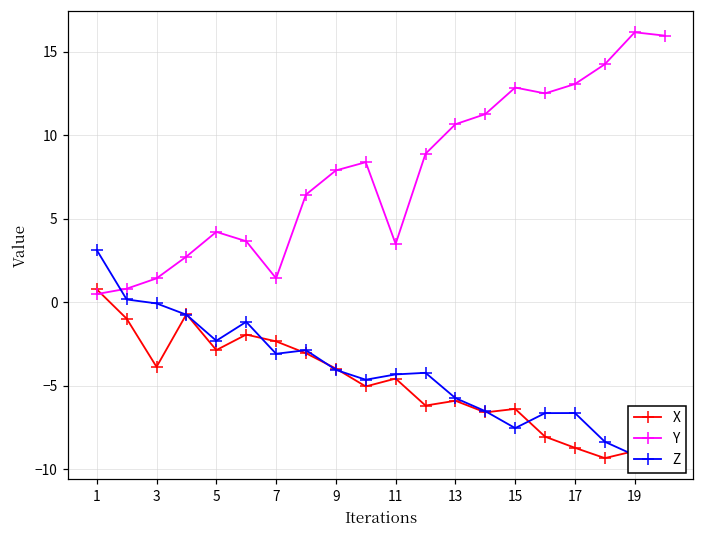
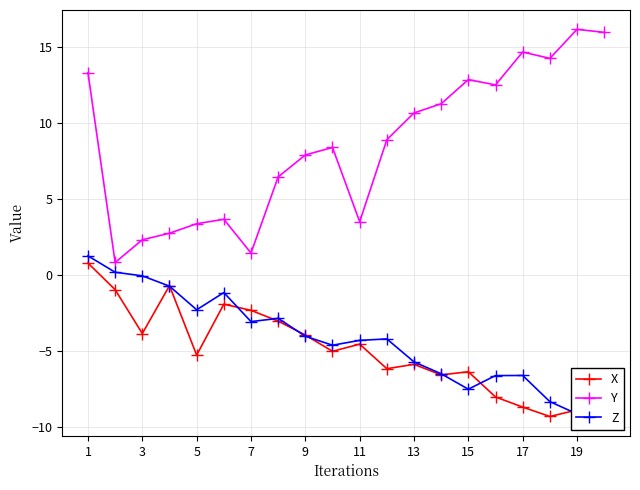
Y, 1: 0.5 -> 13.3
Z, 1: 3.1 -> 1.2
Y, 3: 1.4 -> 2.3
X, 5: -2.9 -> -5.3
Y, 5: 4.2 -> 3.4
Y, 17: 13.1 -> 14.7
